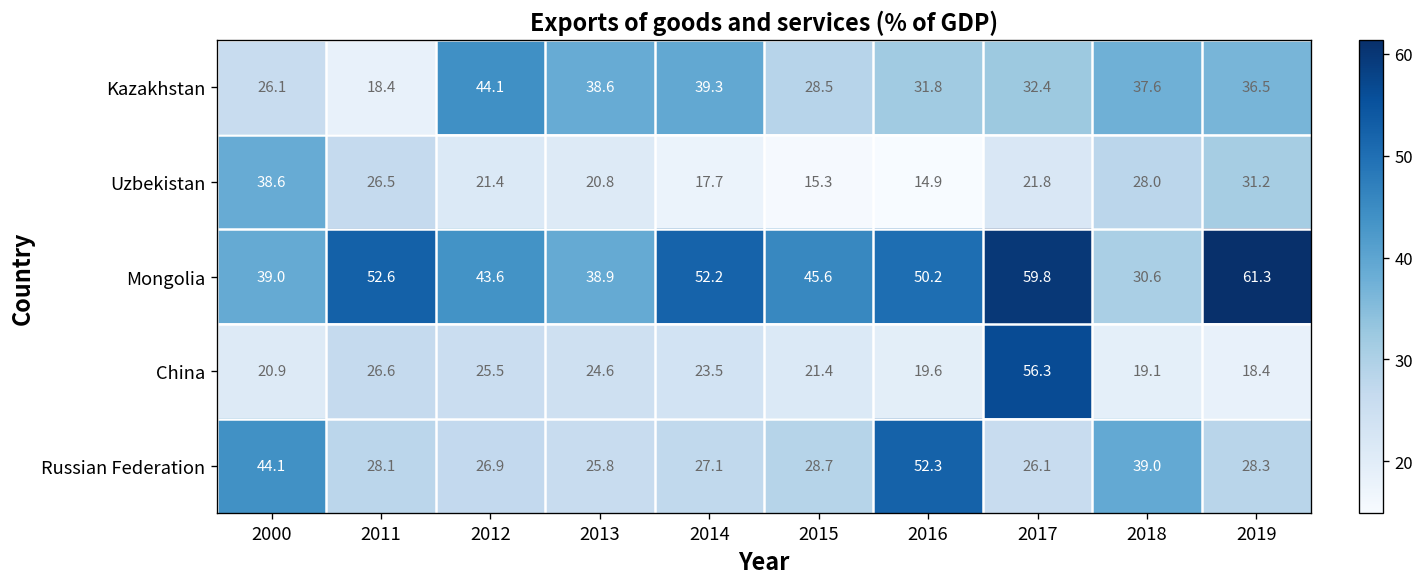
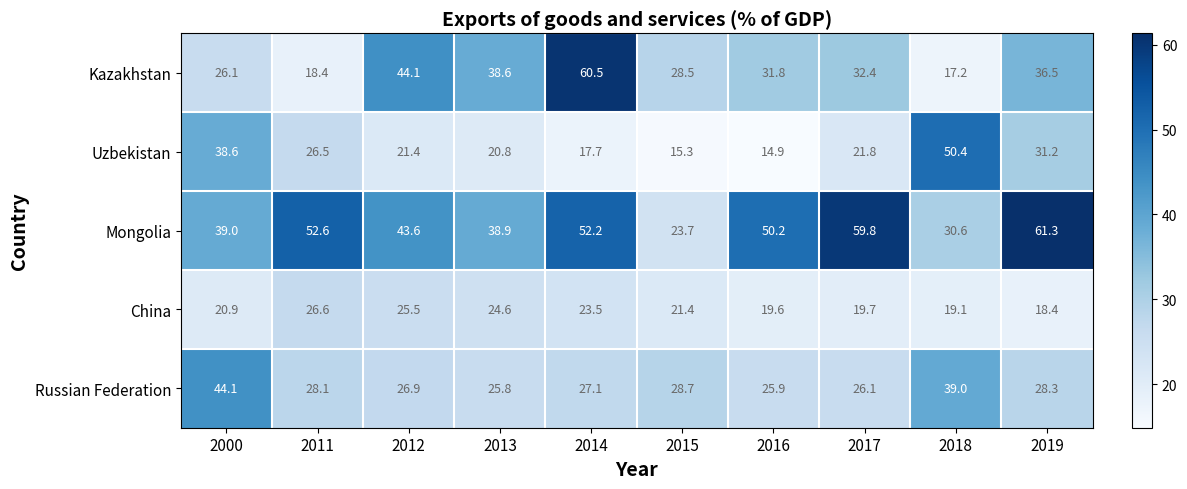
Kazakhstan, 2014: 39.3 -> 60.5
Kazakhstan, 2018: 37.6 -> 17.2
Uzbekistan, 2018: 28.0 -> 50.4
Mongolia, 2015: 45.6 -> 23.7
China, 2017: 56.3 -> 19.7
Russian Federation, 2016: 52.3 -> 25.9
